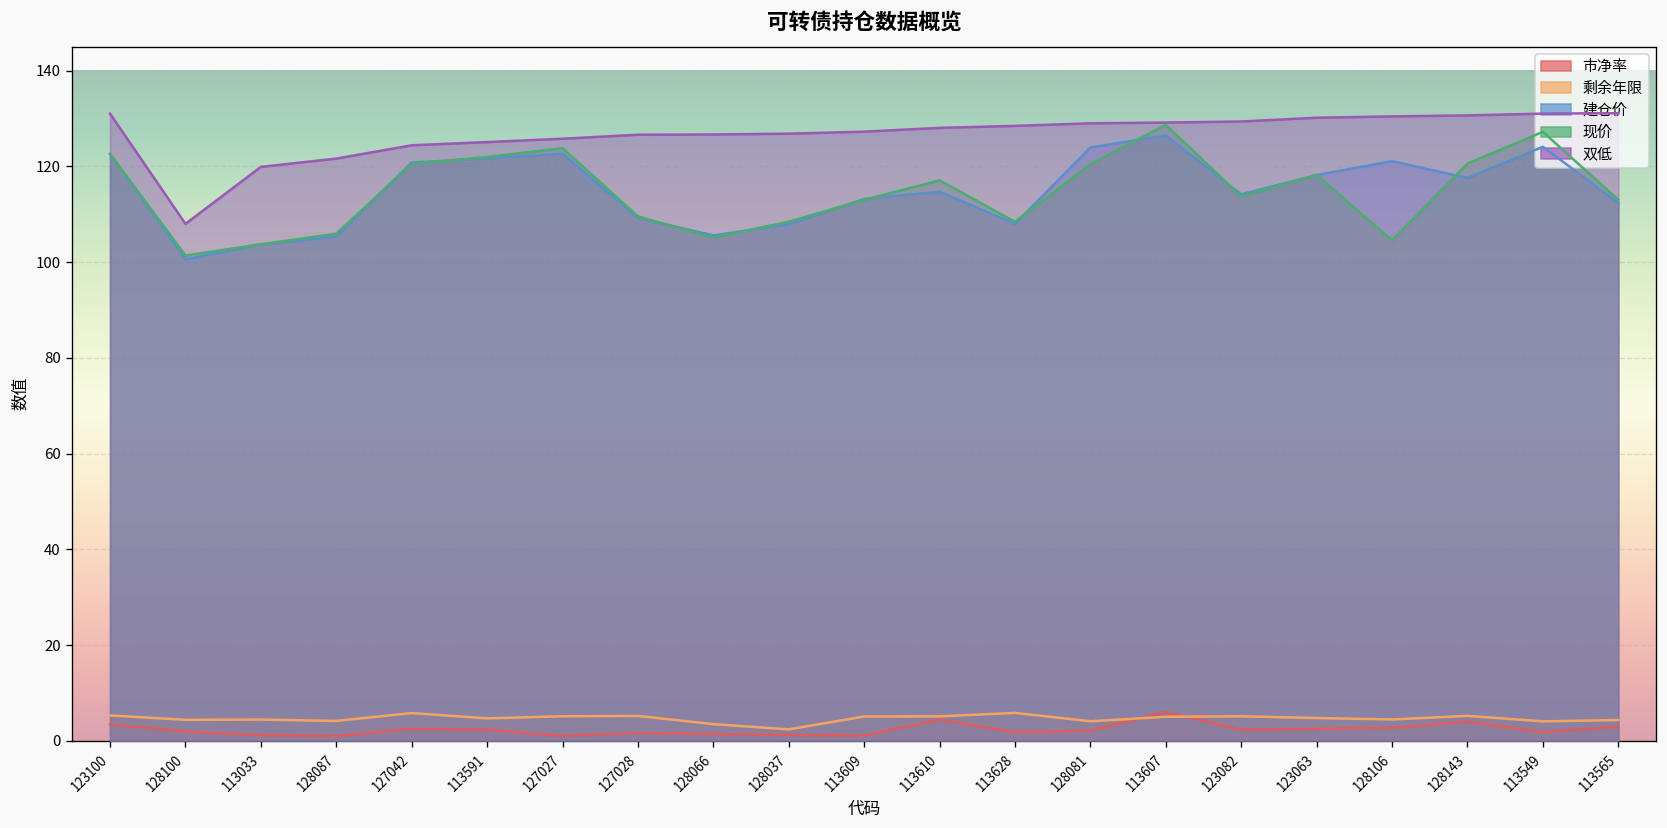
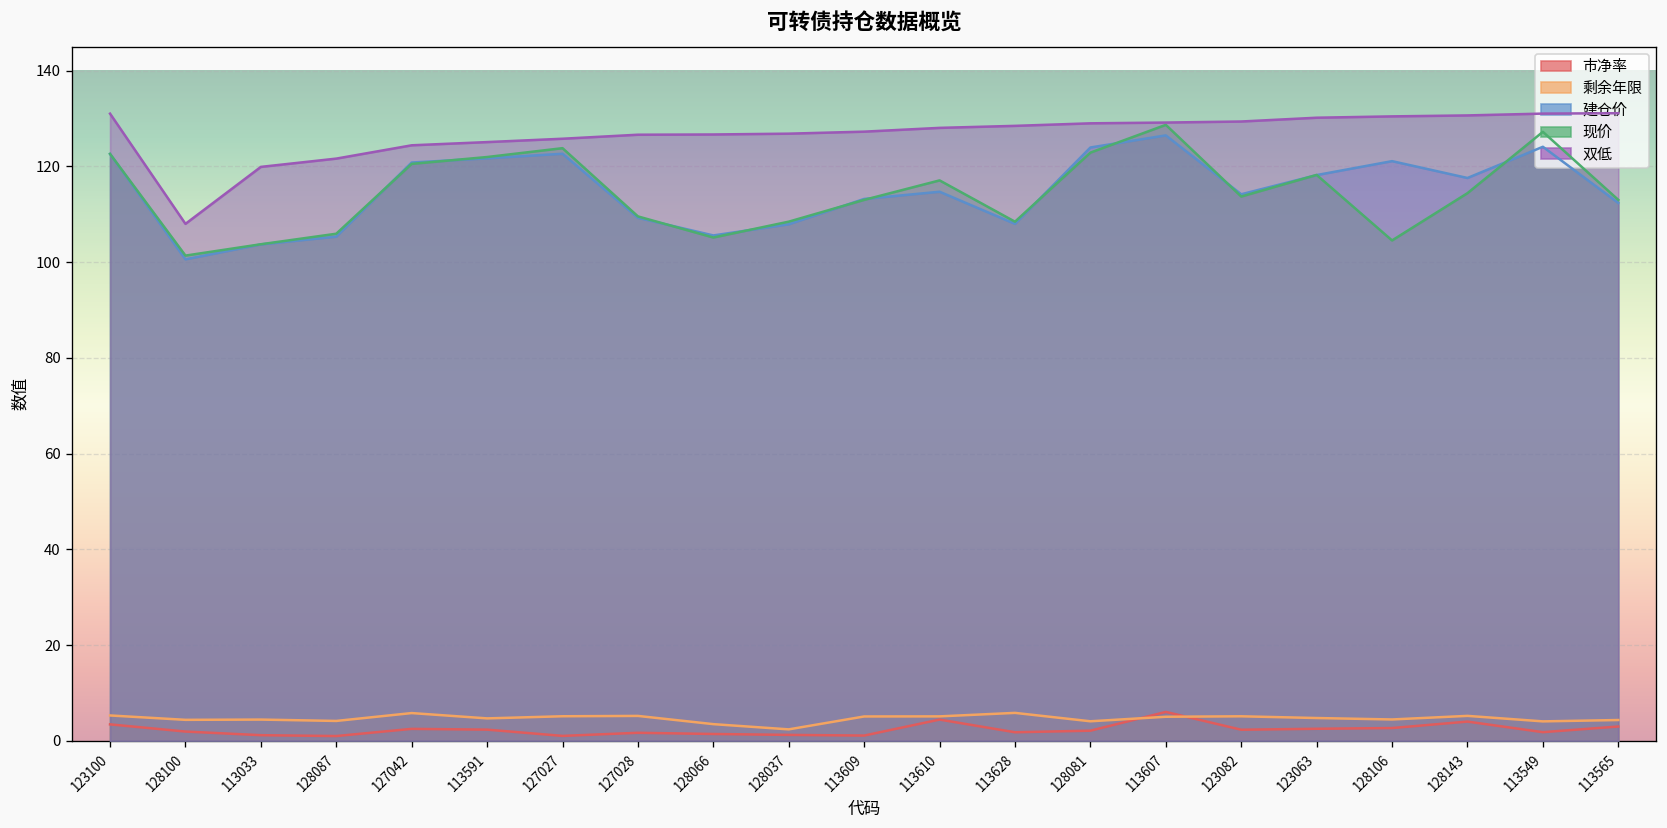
现价, 128081: 120 -> 123
现价, 128143: 121 -> 114
